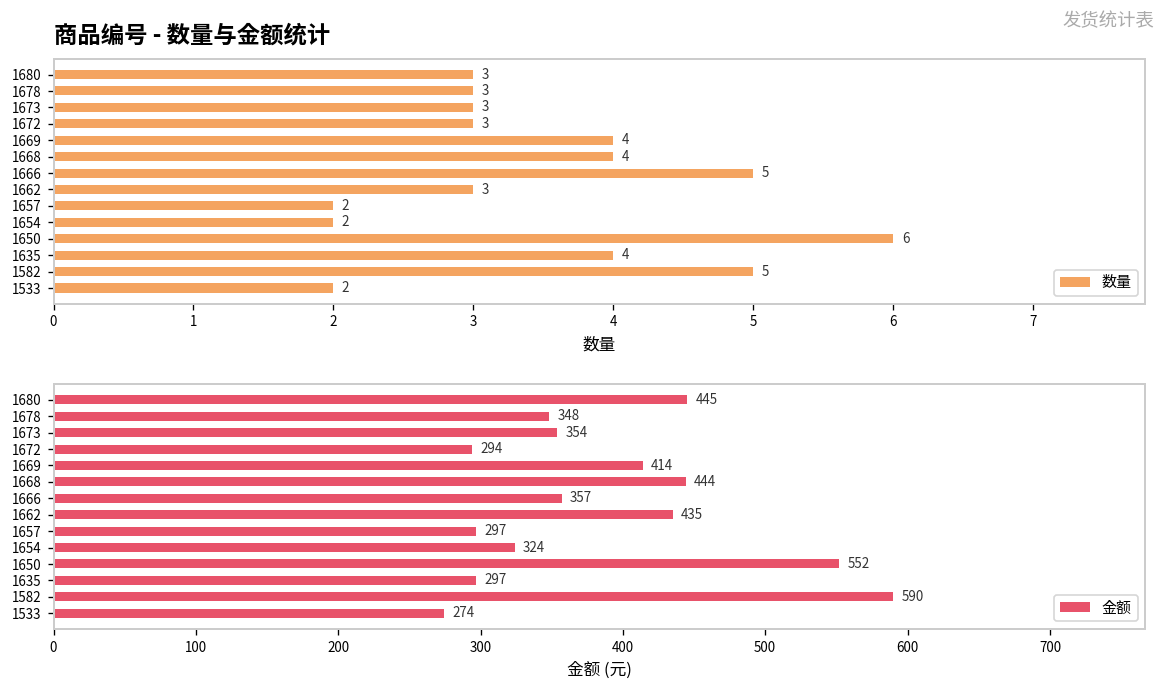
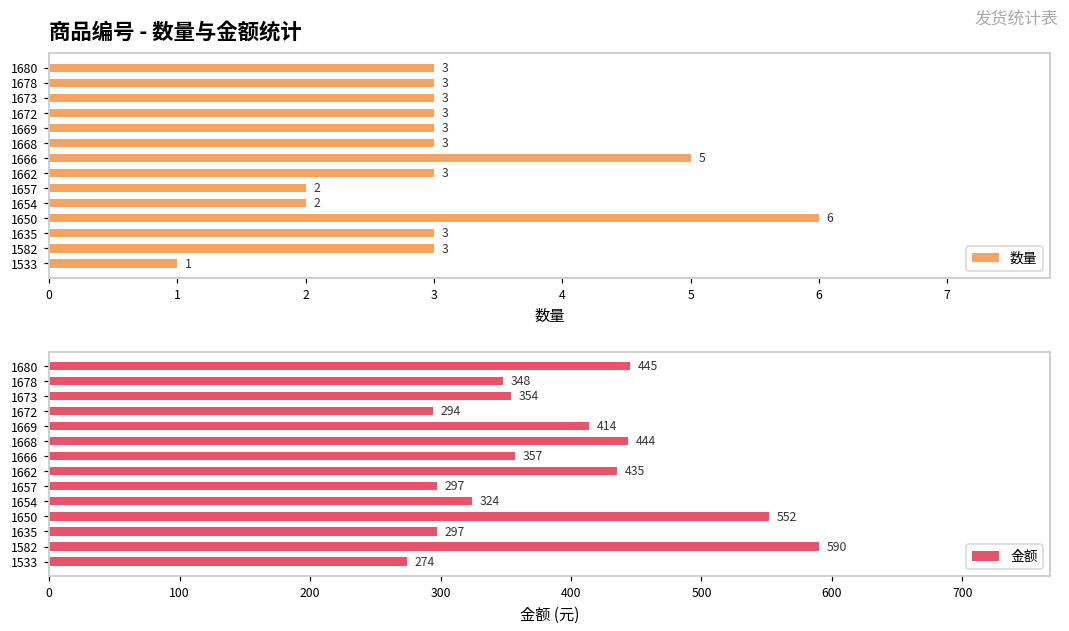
商品编号 - 数量与金额统计, 1669: 4 -> 3
商品编号 - 数量与金额统计, 1668: 4 -> 3
商品编号 - 数量与金额统计, 1635: 4 -> 3
商品编号 - 数量与金额统计, 1582: 5 -> 3
商品编号 - 数量与金额统计, 1533: 2 -> 1
